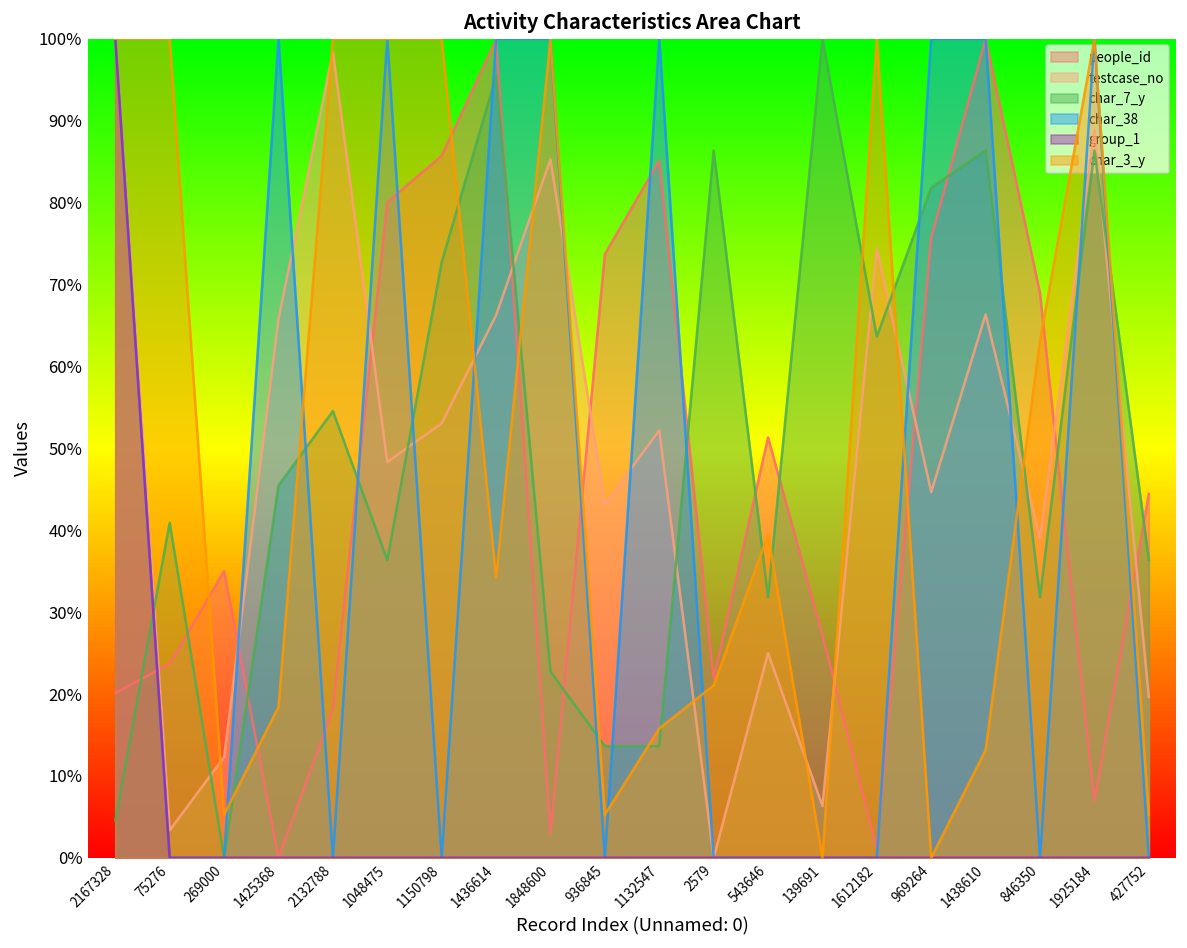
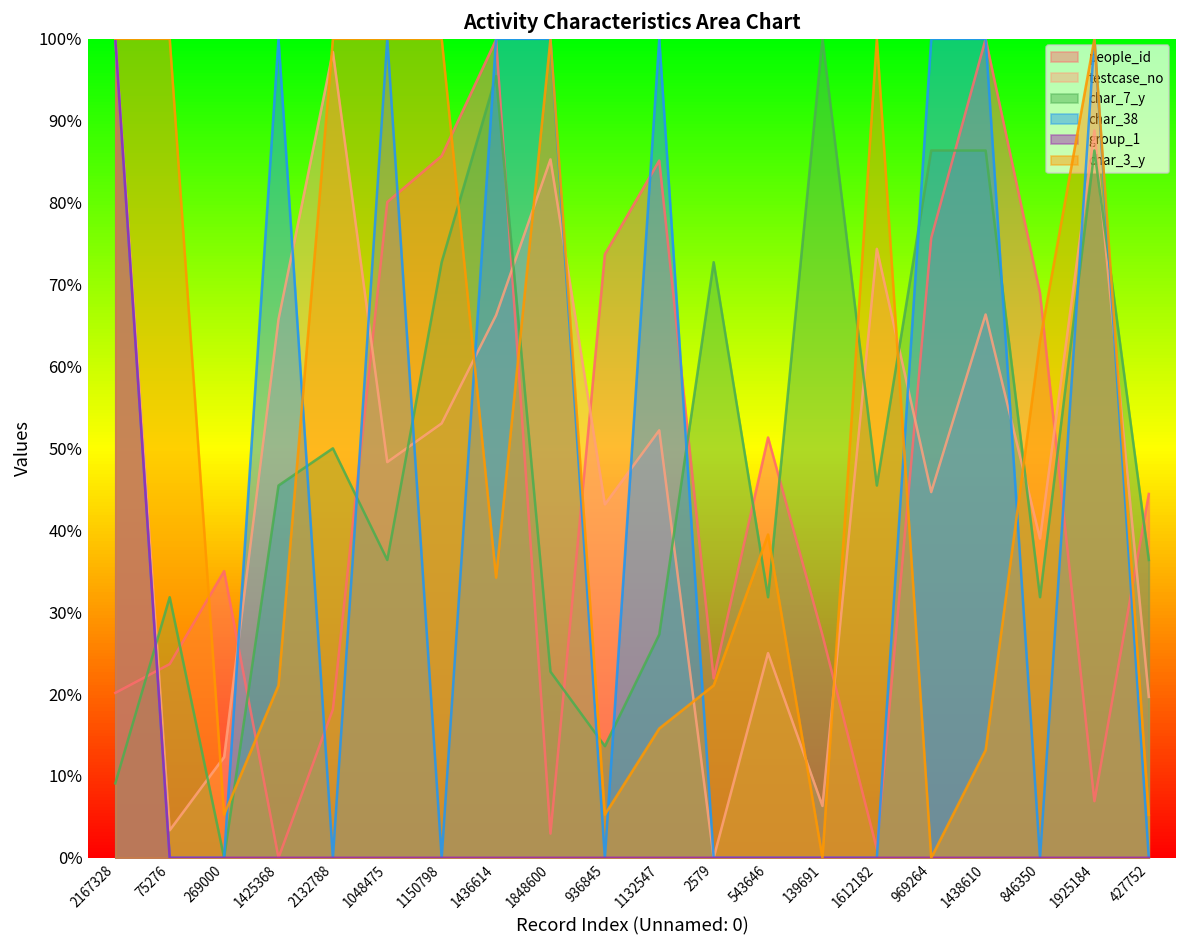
char_7_y, 2167328: 5% -> 9%
char_7_y, 75276: 41% -> 32%
char_3_y, 1425368: 18% -> 21%
char_7_y, 2132788: 55% -> 50%
char_7_y, 1132547: 14% -> 27%
char_7_y, 2579: 86% -> 73%
char_7_y, 1612182: 64% -> 45%
char_7_y, 969264: 82% -> 86%
